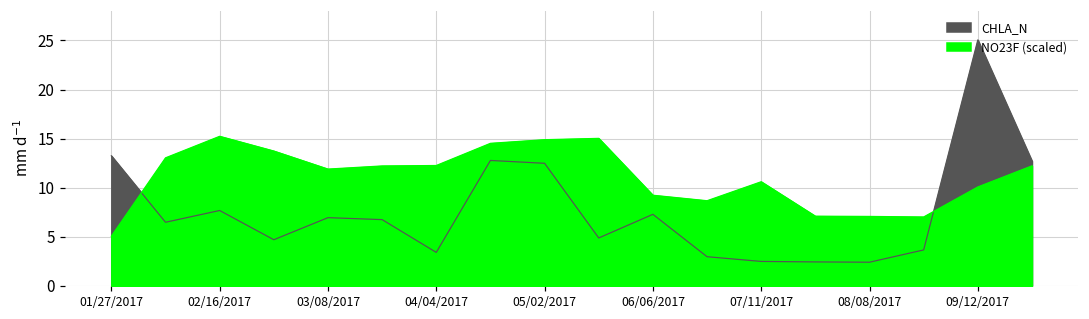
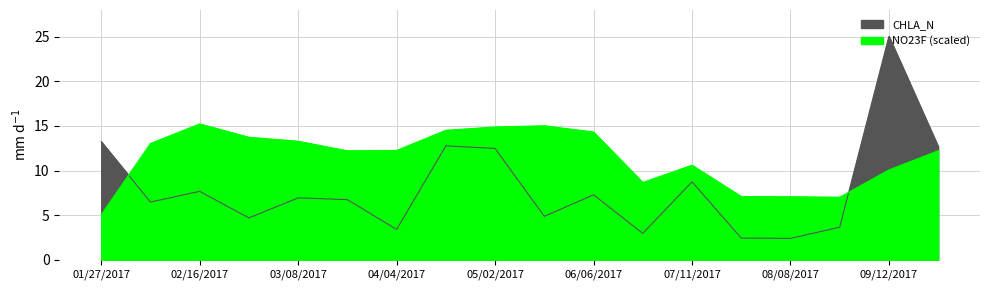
NO23F (scaled), 03/08/2017: 12 -> 13
NO23F (scaled), 06/06/2017: 9 -> 14
CHLA_N, 07/11/2017: 2 -> 9
